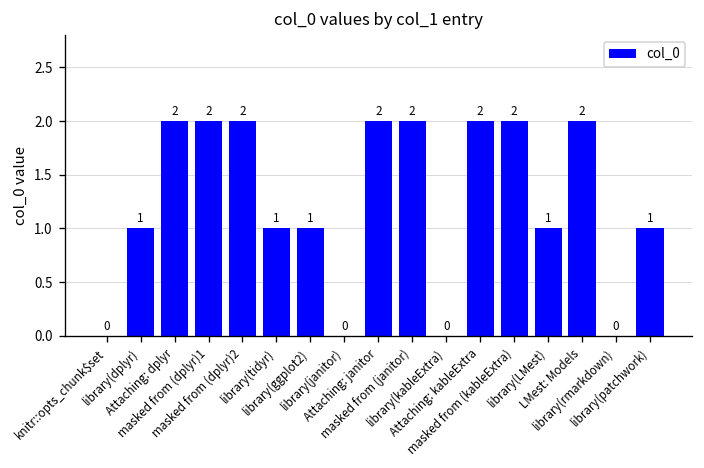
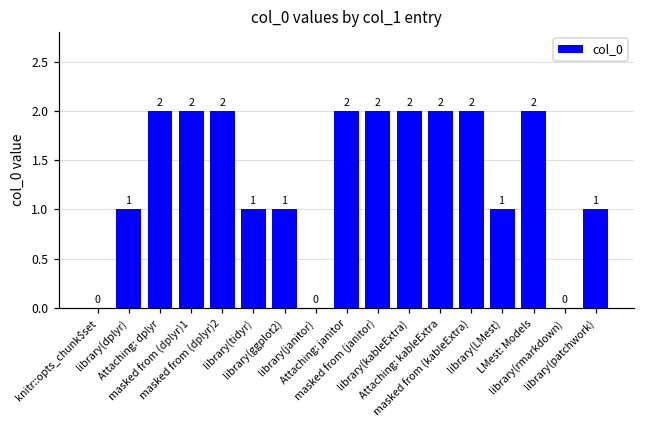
library(kableExtra): 0 -> 2
